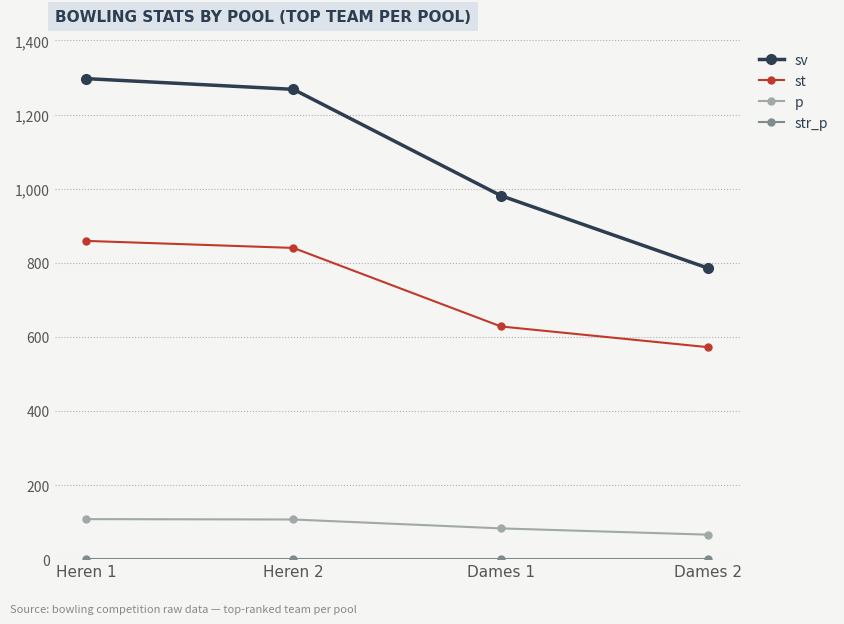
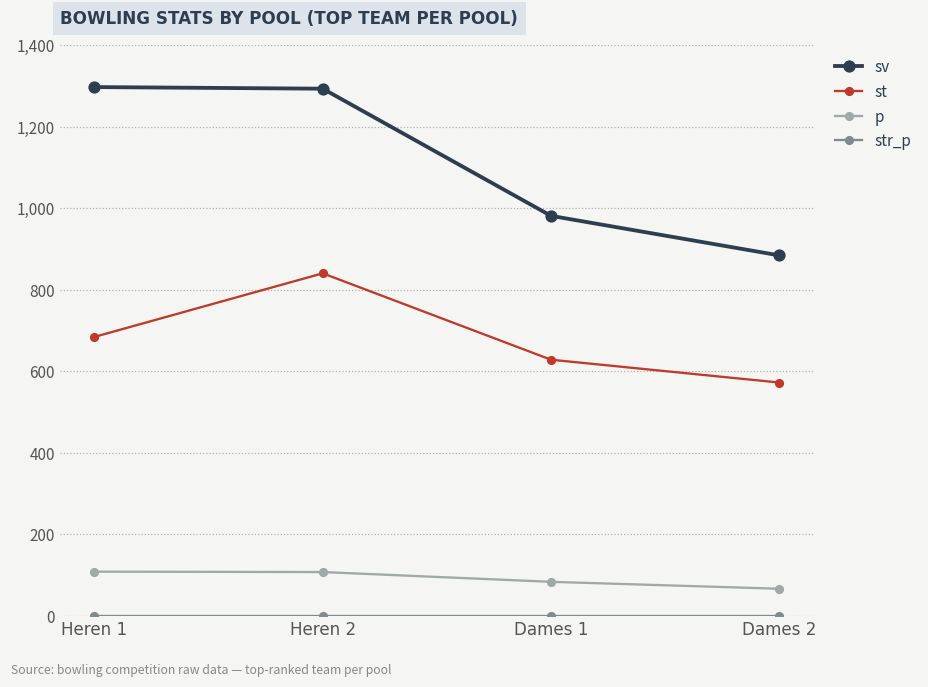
st, Heren 1: 860 -> 680
sv, Heren 2: 1,270 -> 1,290
sv, Dames 2: 790 -> 880
